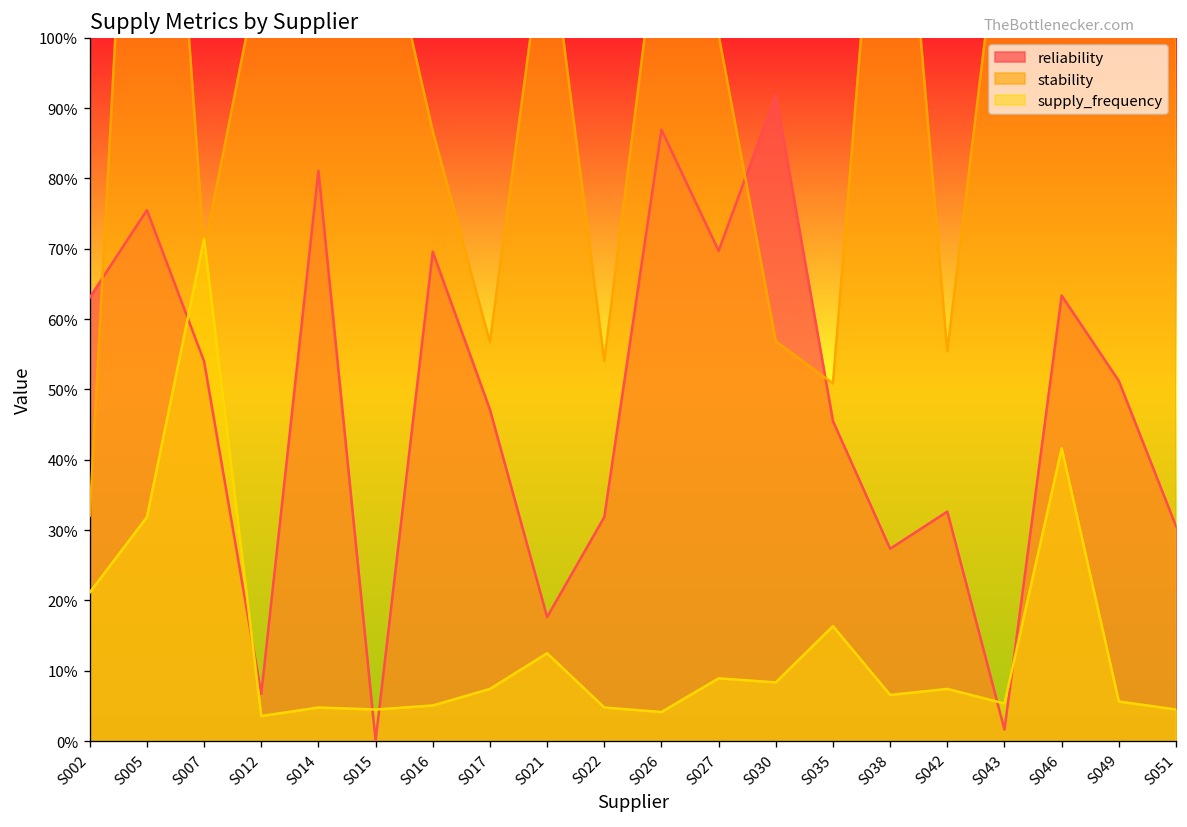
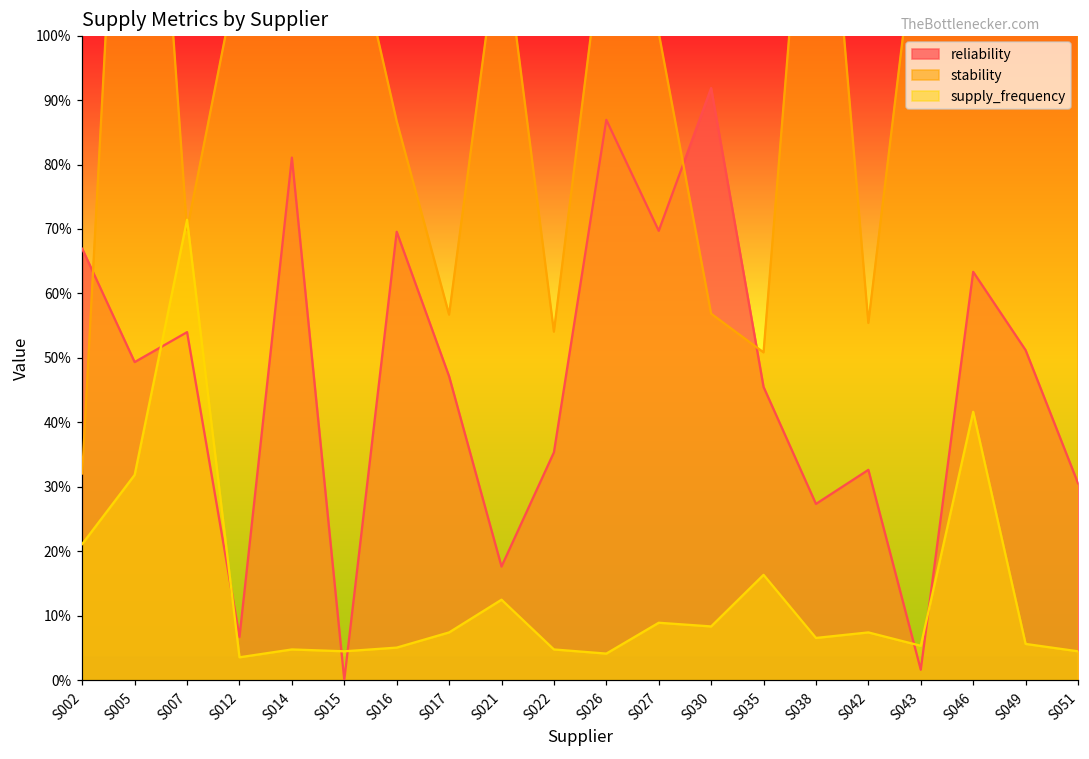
reliability, S002: 63% -> 67%
reliability, S005: 76% -> 49%
reliability, S022: 32% -> 35%
